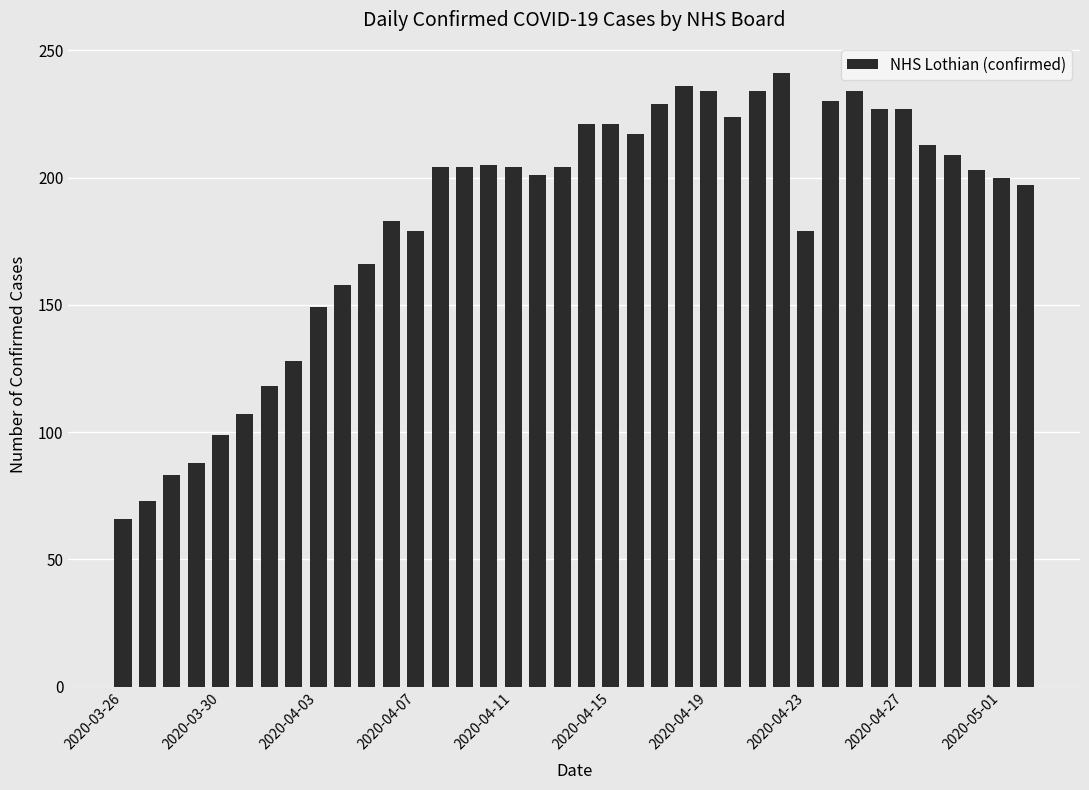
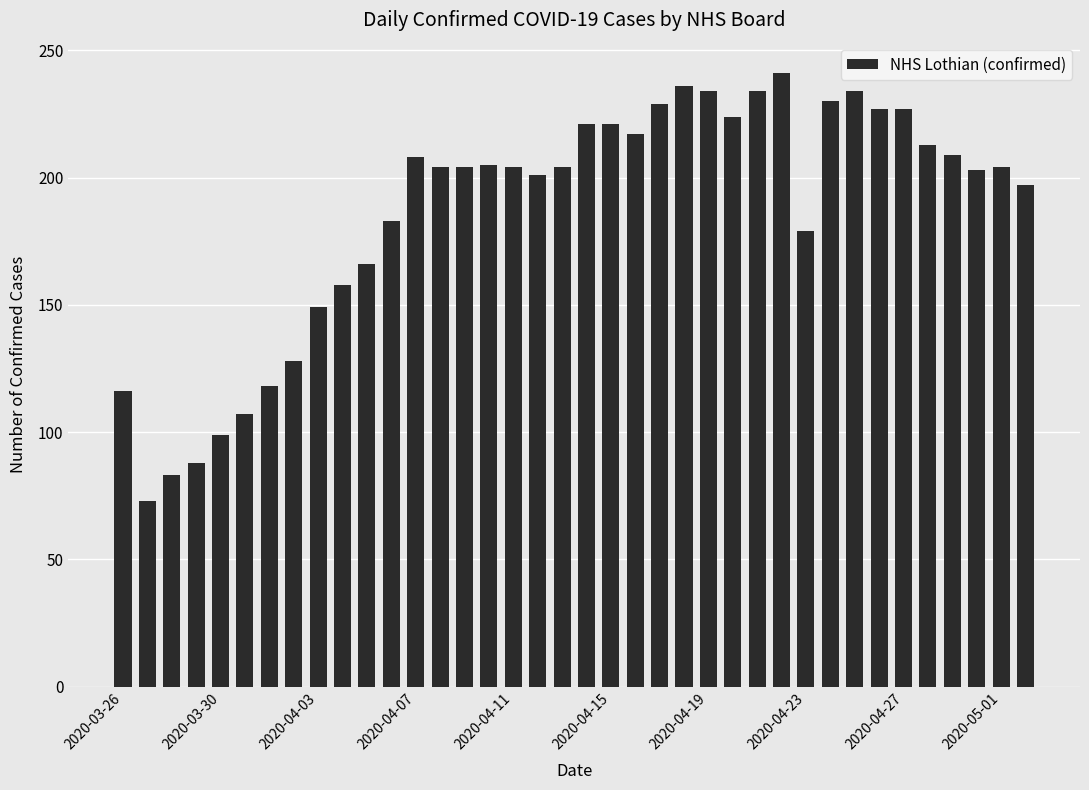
2020-03-26: 66 -> 116
2020-04-07: 179 -> 208
2020-05-01: 200 -> 204
